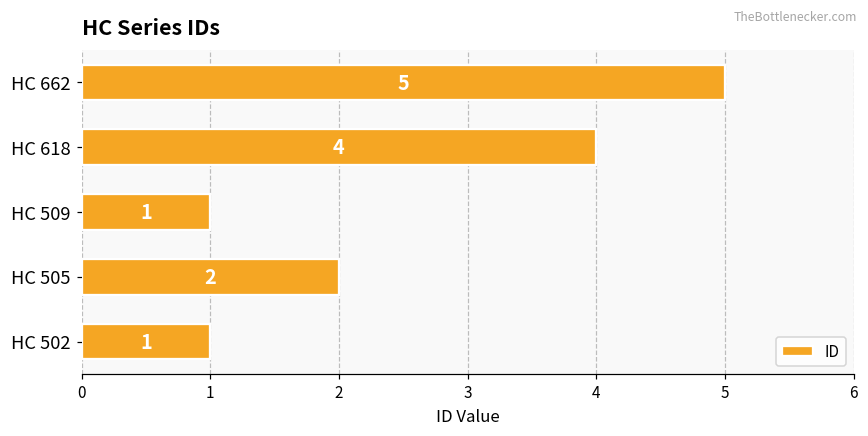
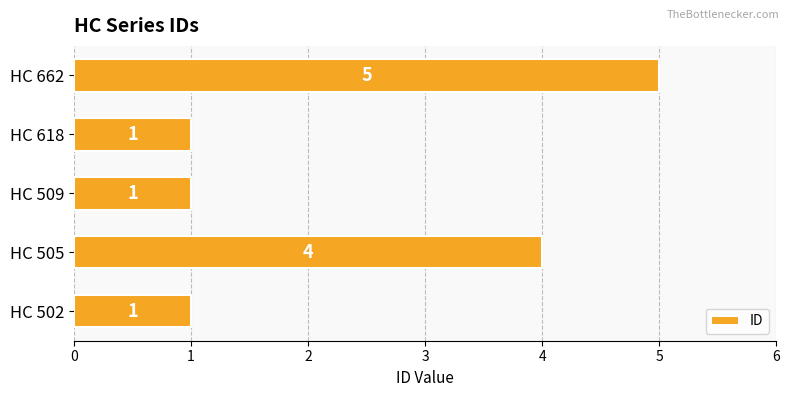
HC 618: 4 -> 1
HC 505: 2 -> 4
